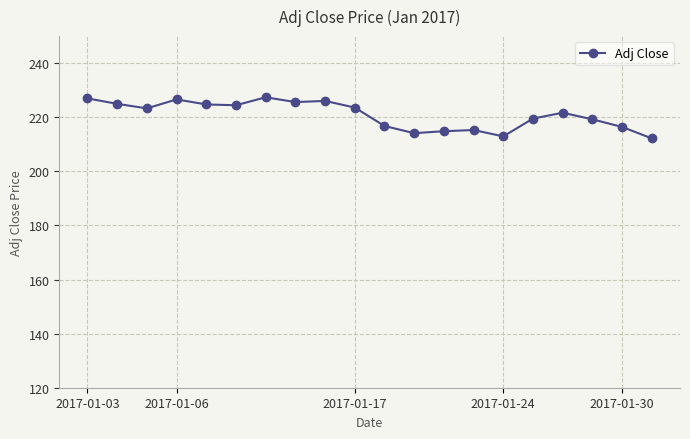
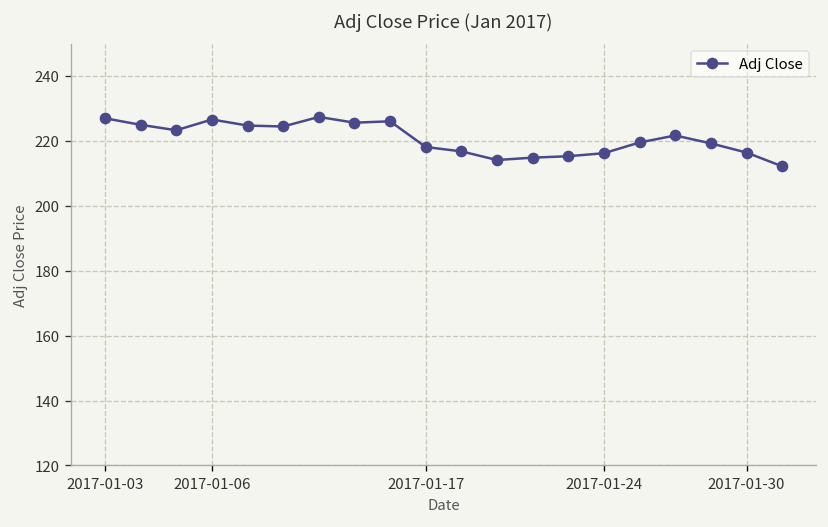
2017-01-17: 224 -> 218
2017-01-24: 213 -> 216
